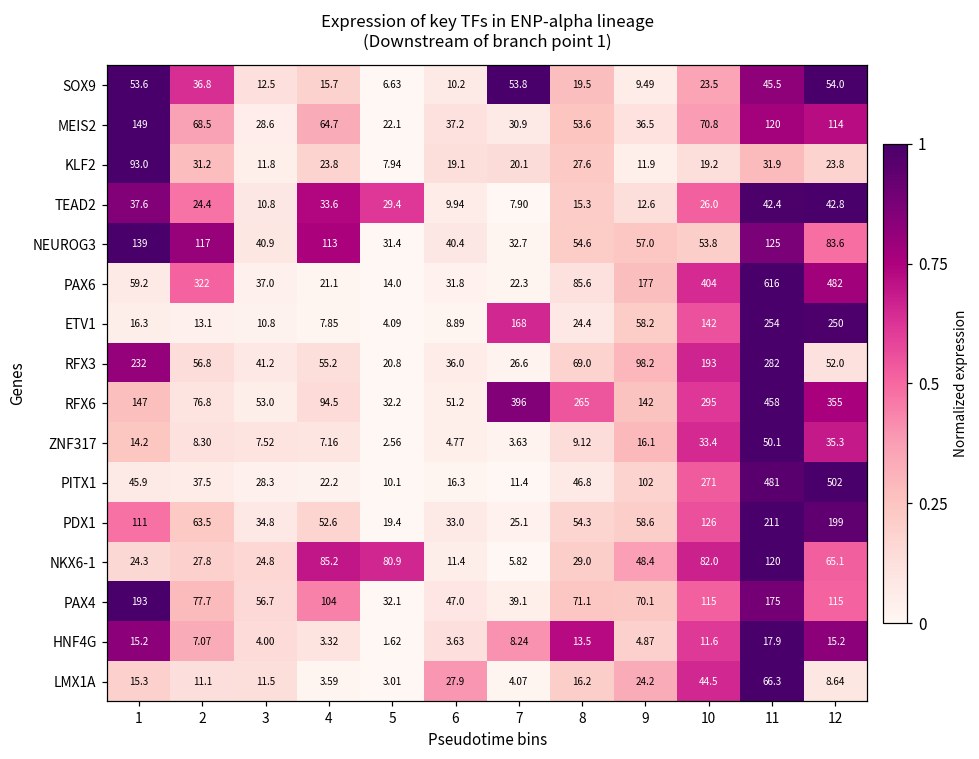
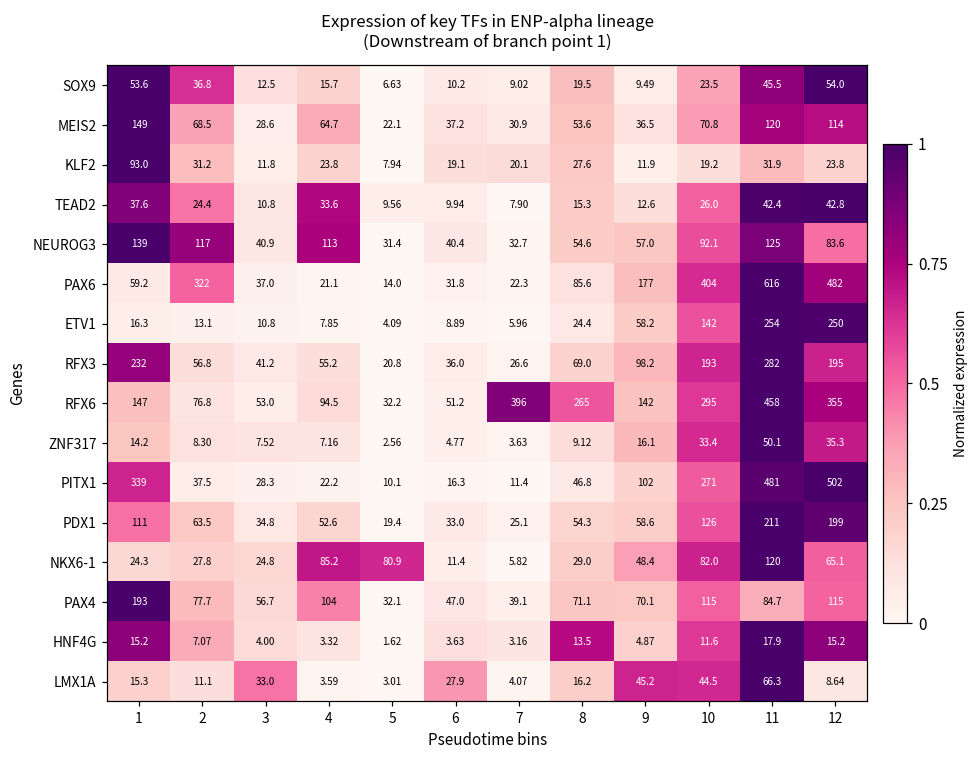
SOX9, 7: 53.8 -> 9.02
TEAD2, 5: 29.4 -> 9.56
NEUROG3, 10: 53.8 -> 92.1
ETV1, 7: 168 -> 5.96
RFX3, 12: 52.0 -> 195
PITX1, 1: 45.9 -> 339
PAX4, 11: 175 -> 84.7
HNF4G, 7: 8.24 -> 3.16
LMX1A, 3: 11.5 -> 33.0
LMX1A, 9: 24.2 -> 45.2
